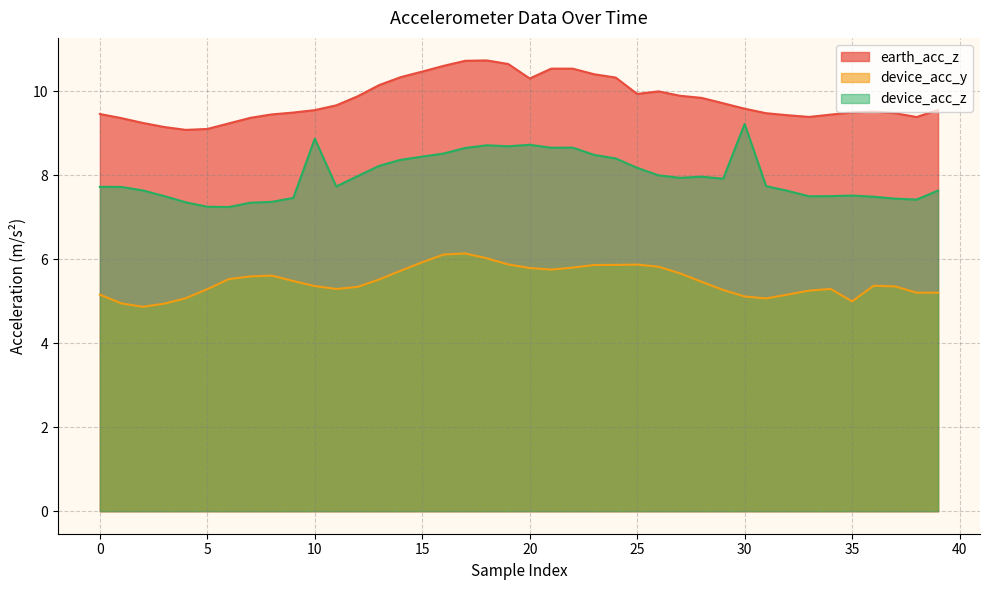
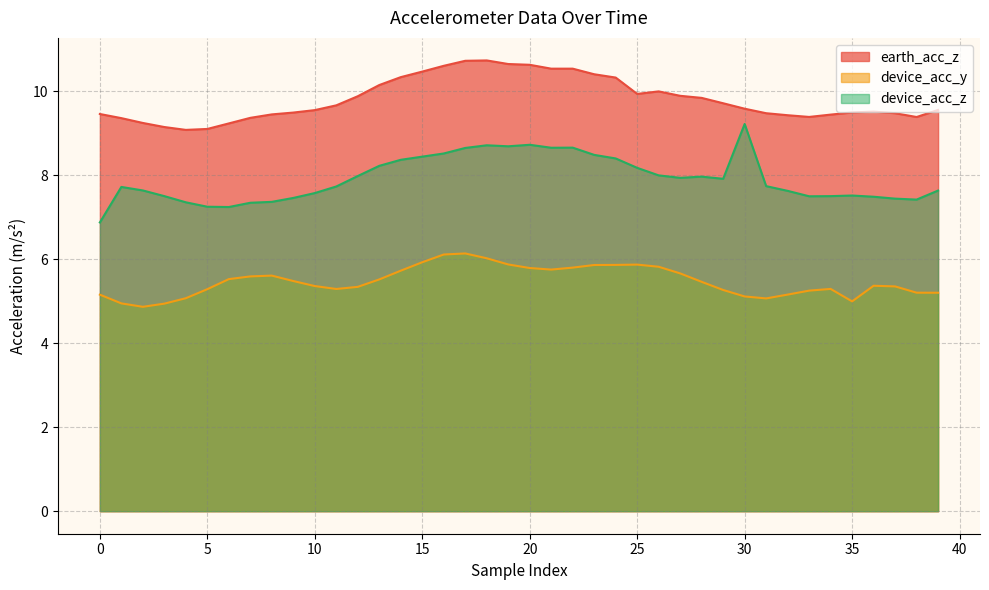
device_acc_z, 0: 7.7 -> 6.9
device_acc_z, 10: 8.9 -> 7.6
earth_acc_z, 20: 10.3 -> 10.6
